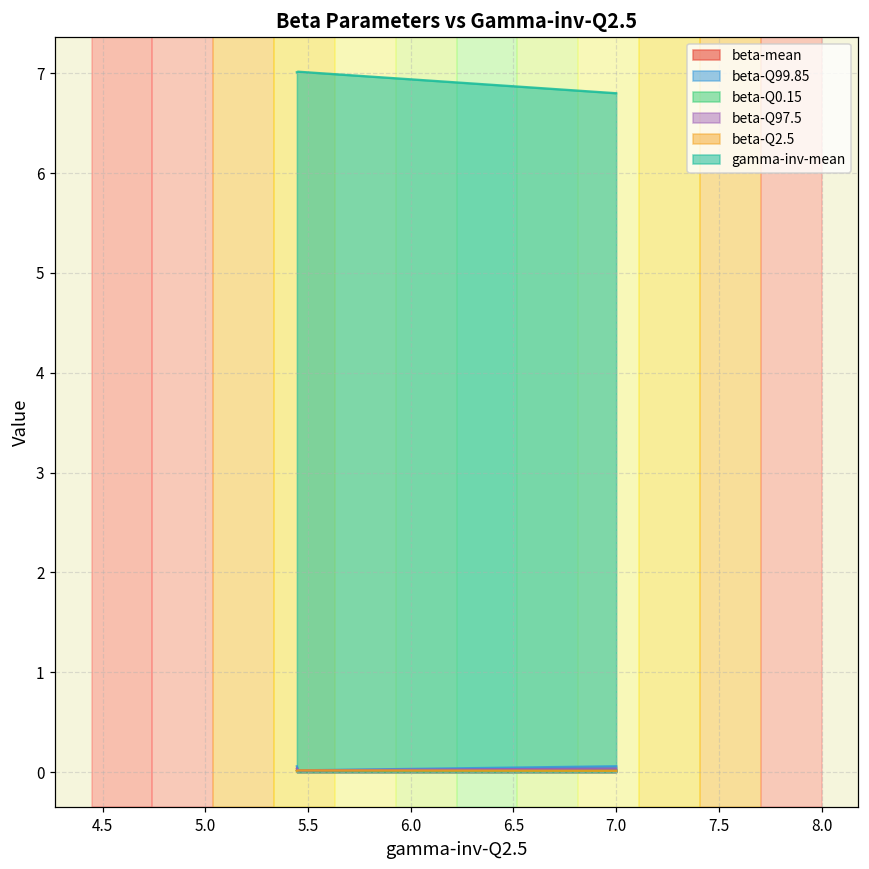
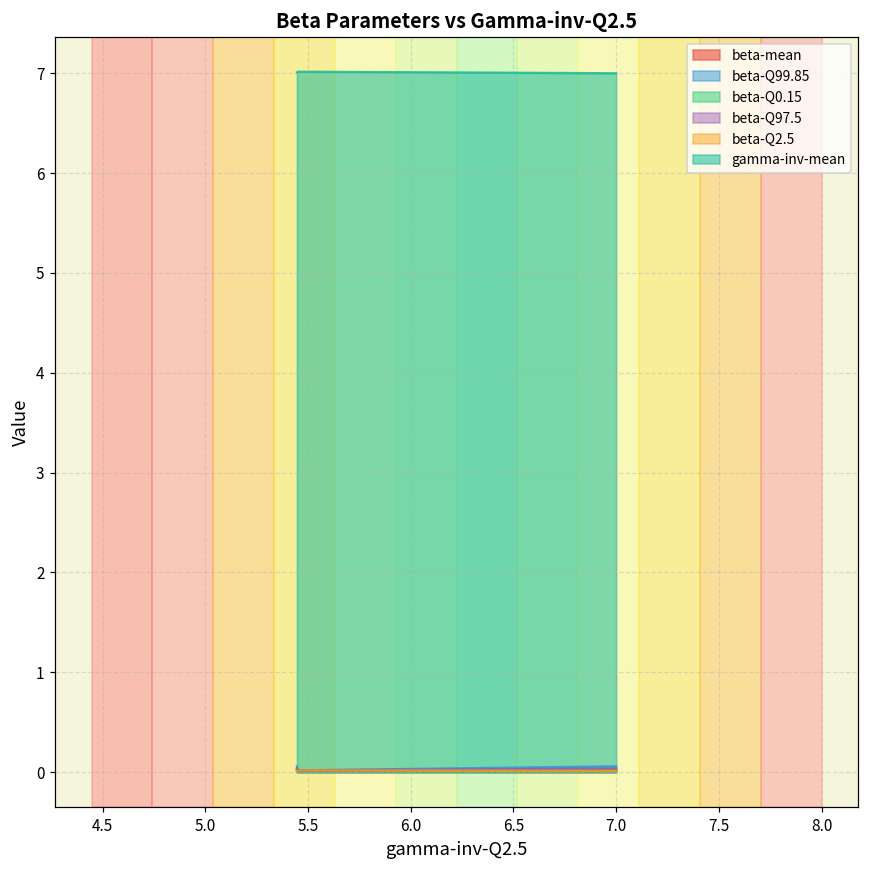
gamma-inv-mean, 7.0: 6.8 -> 7.0
